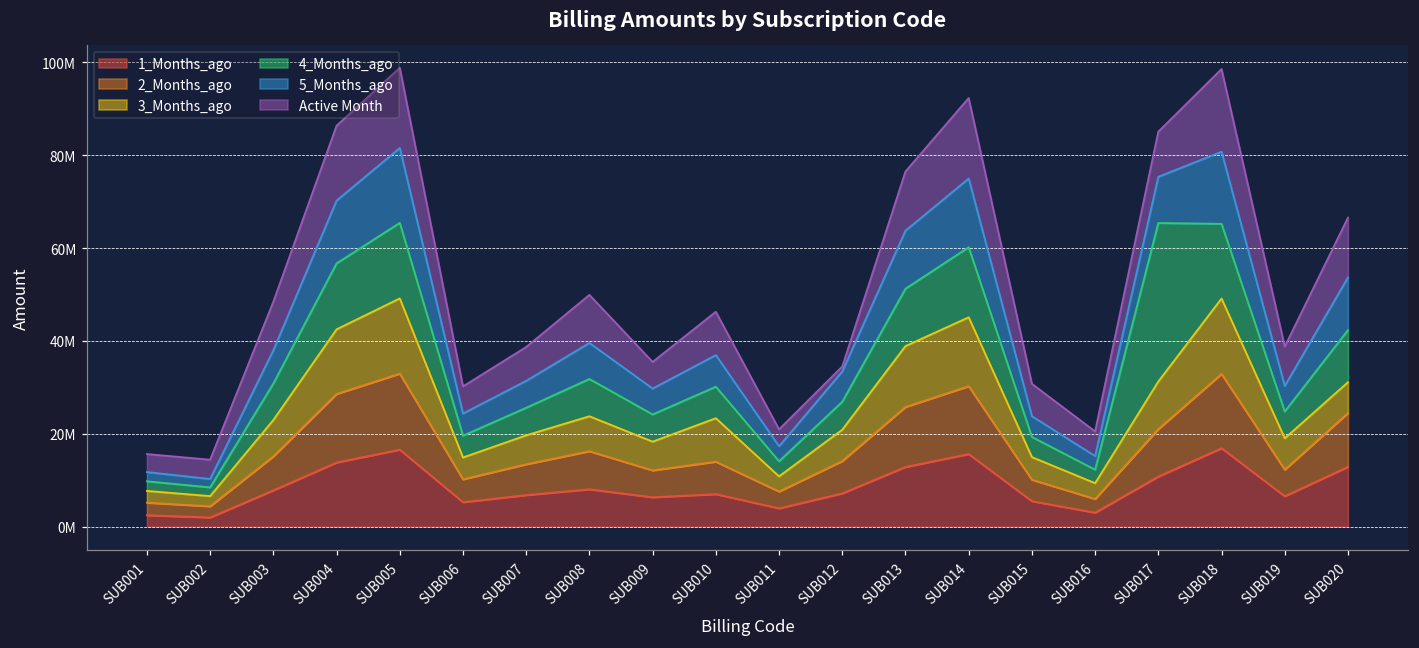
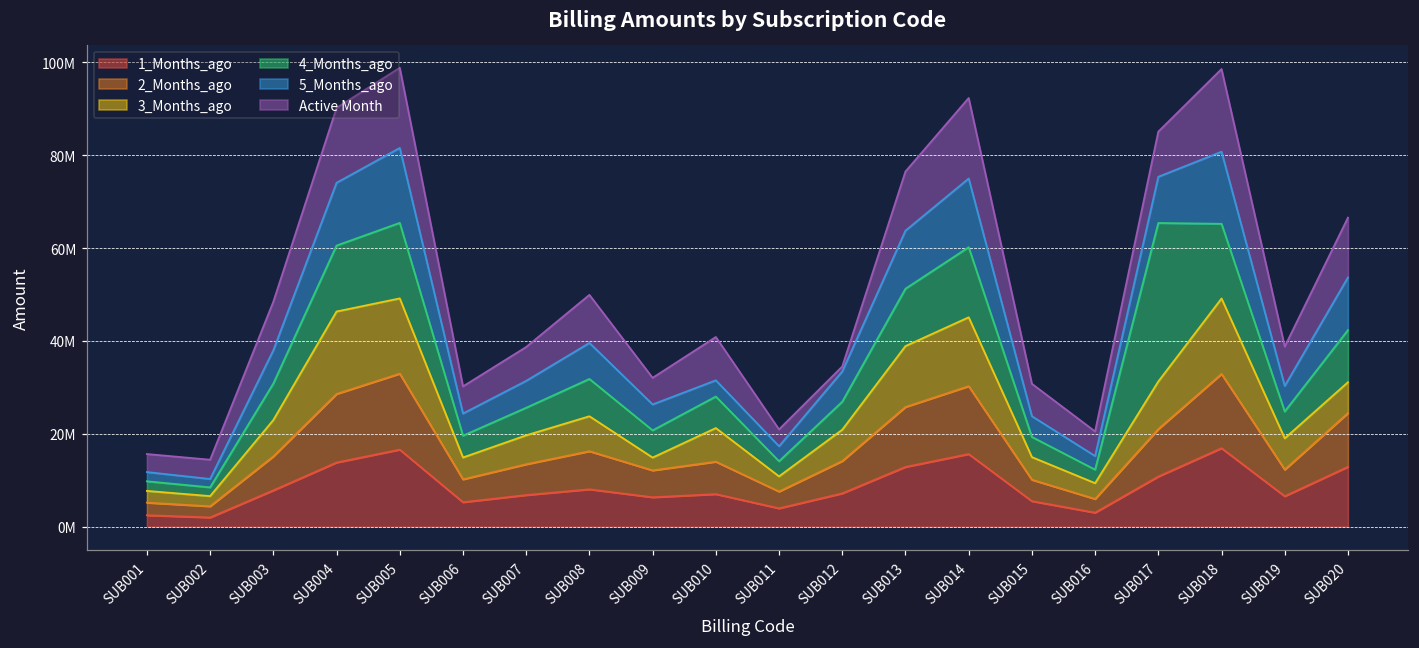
3_Months_ago, SUB004: 14000000 -> 18000000
3_Months_ago, SUB009: 6000000 -> 3000000
3_Months_ago, SUB010: 9000000 -> 7000000
5_Months_ago, SUB010: 7000000 -> 3000000
